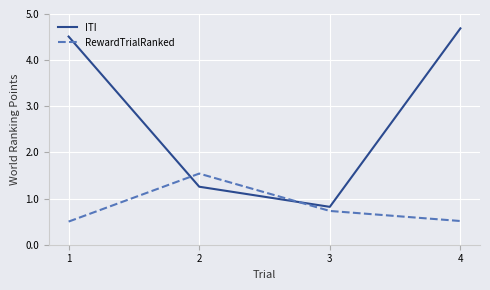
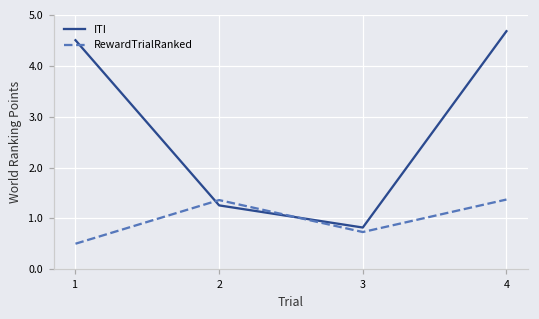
RewardTrialRanked, 2: 1.5 -> 1.4
RewardTrialRanked, 4: 0.5 -> 1.4
